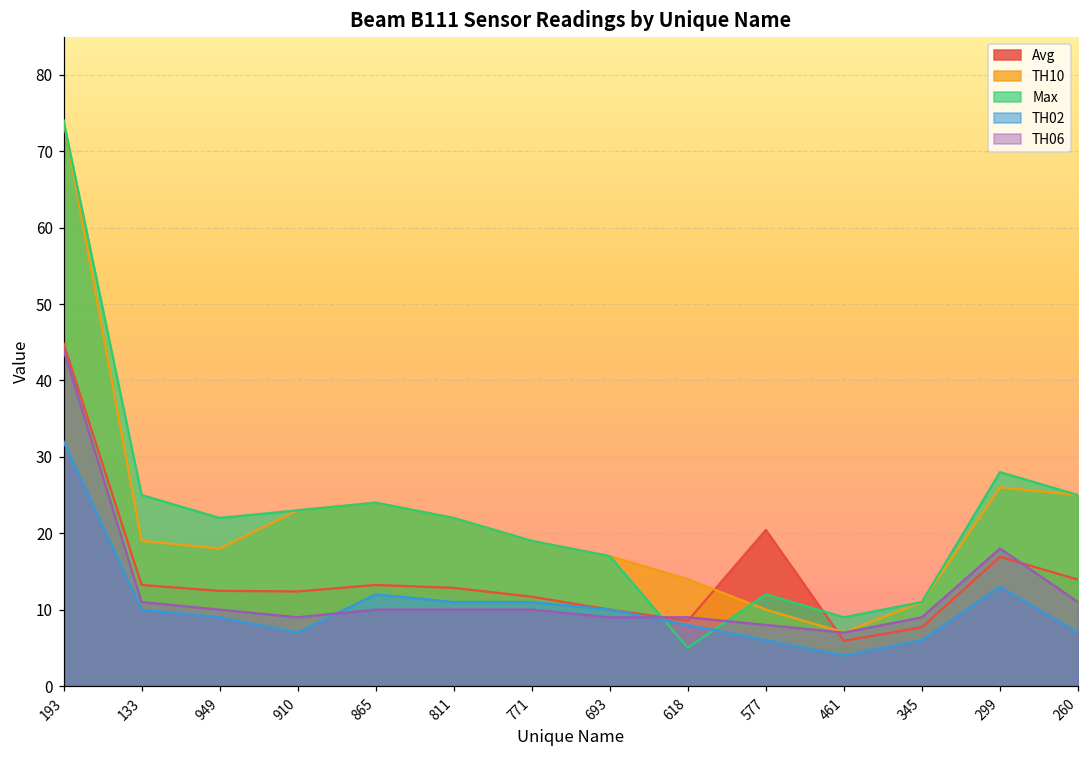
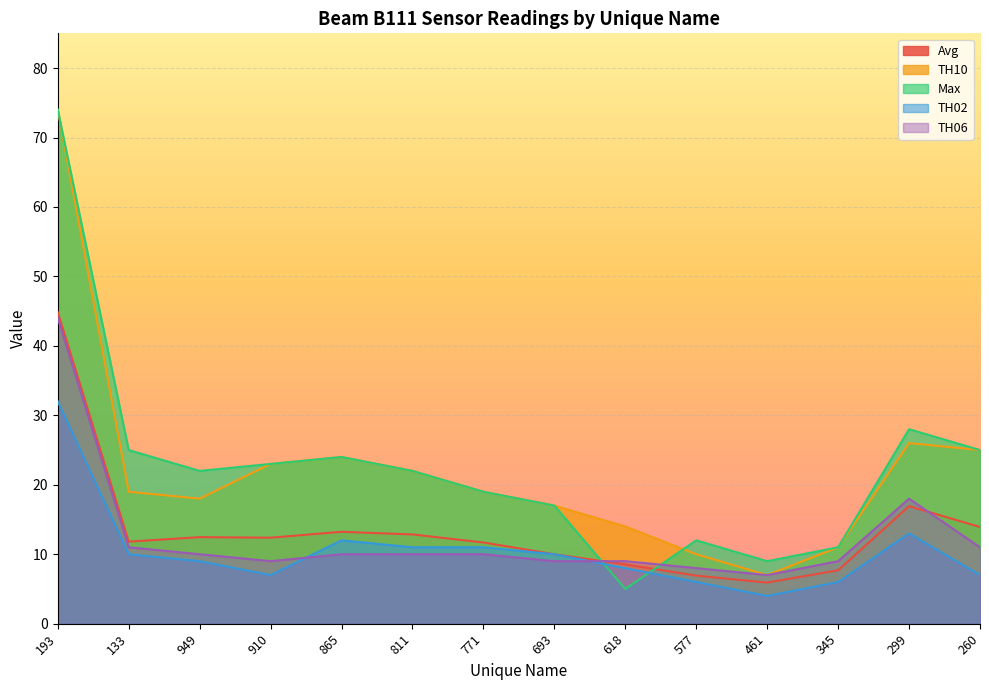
Avg, 133: 13 -> 12
Avg, 577: 20 -> 7
